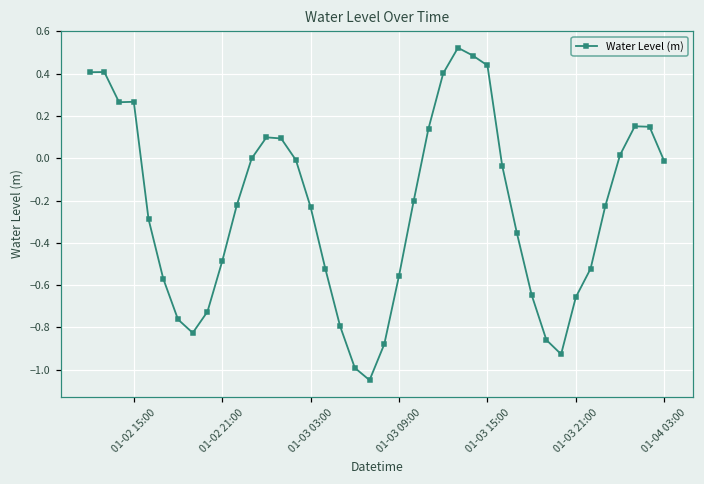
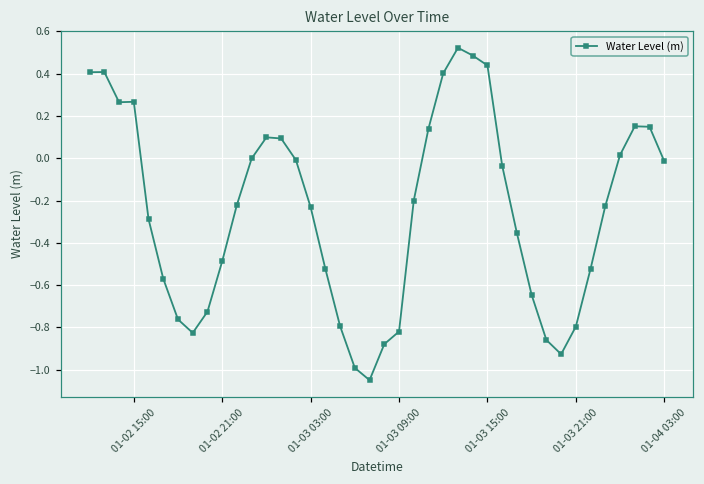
01-03 09:00: -0.56 -> -0.82
01-03 21:00: -0.66 -> -0.80
